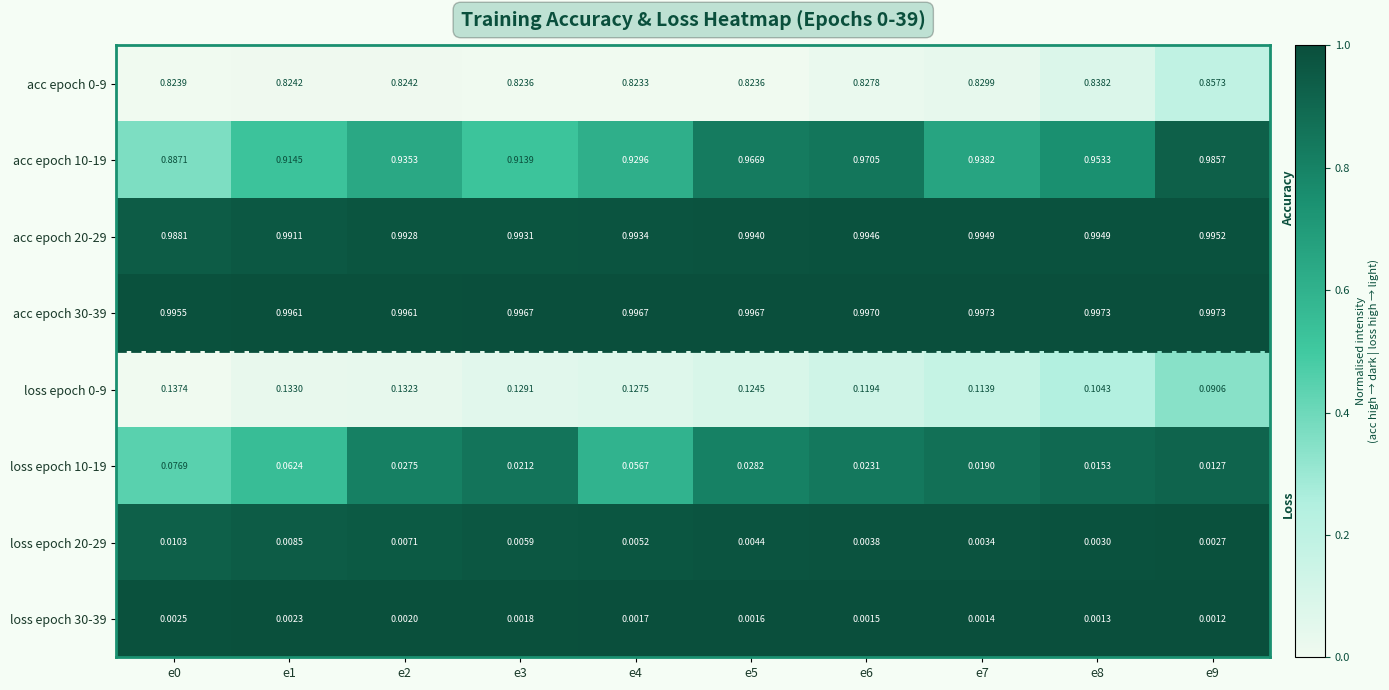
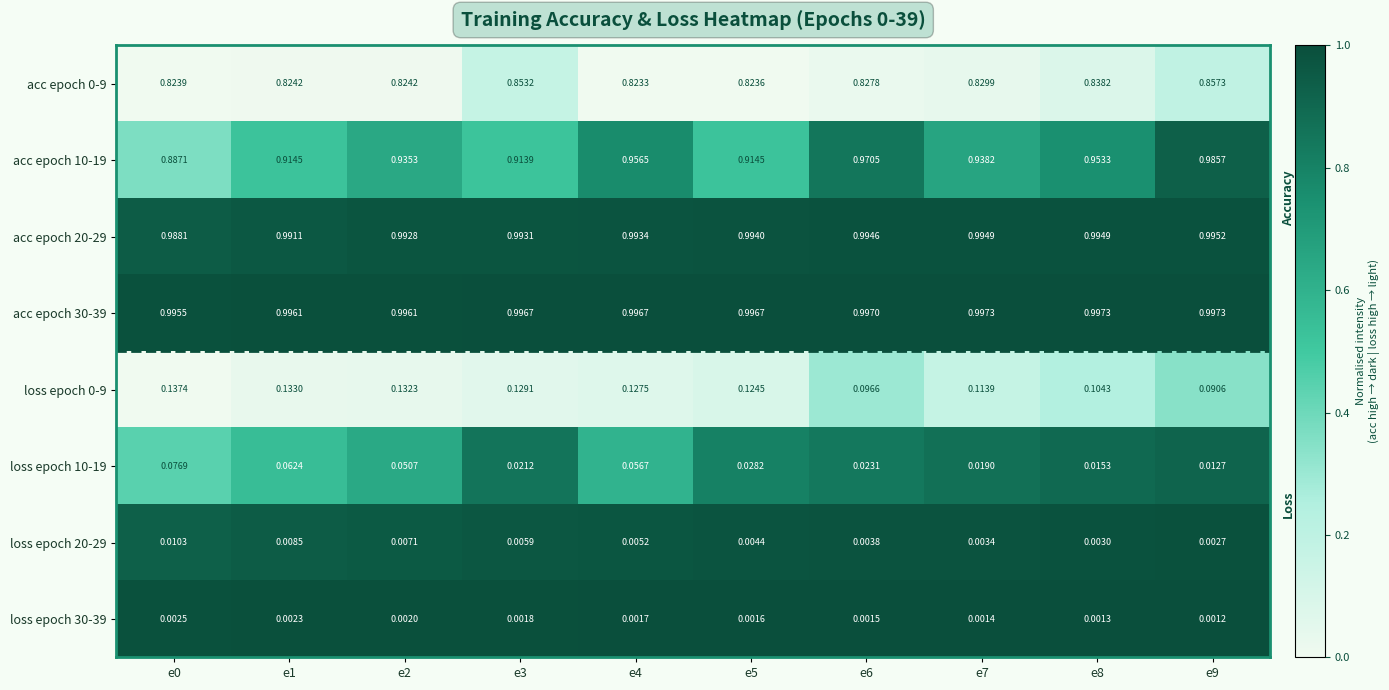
acc epoch 0-9, e3: 0.8236 -> 0.8532
acc epoch 10-19, e4: 0.9296 -> 0.9565
acc epoch 10-19, e5: 0.9669 -> 0.9145
loss epoch 0-9, e6: 0.1194 -> 0.0966
loss epoch 10-19, e2: 0.0275 -> 0.0507
